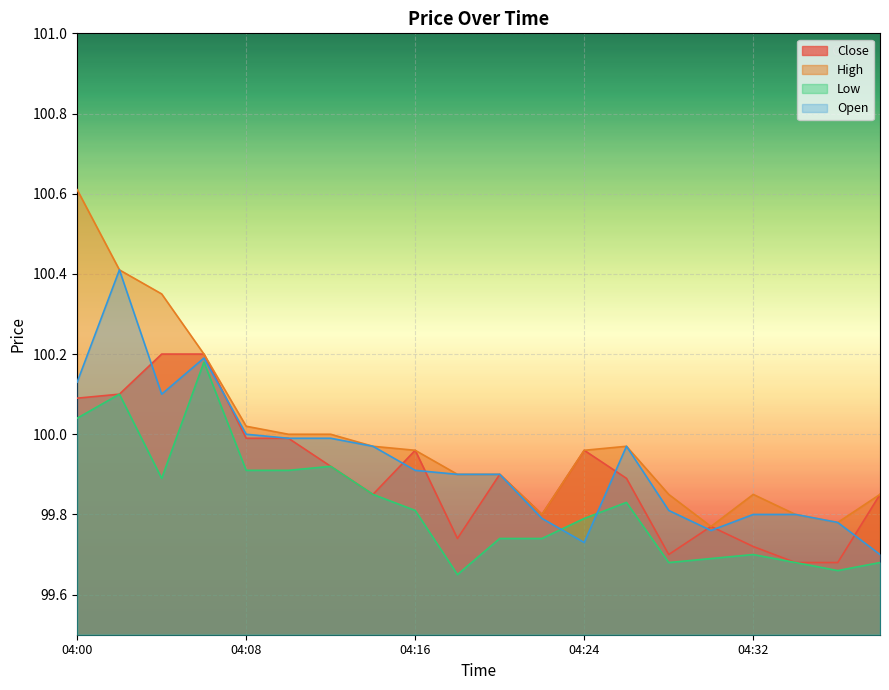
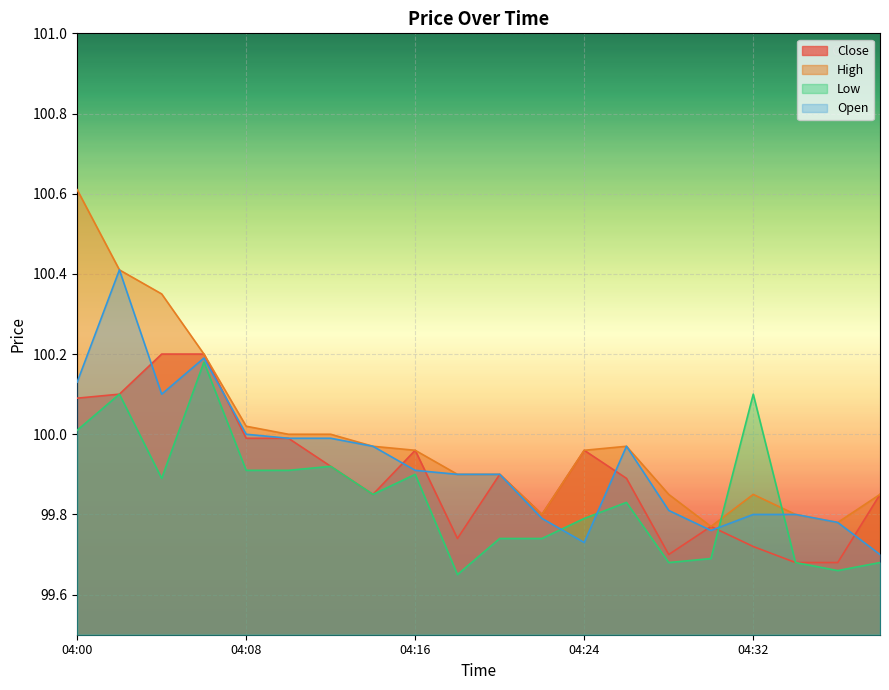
Low, 04:00: 100.04 -> 100.01
Low, 04:16: 99.81 -> 99.90
Low, 04:32: 99.7 -> 100.1
